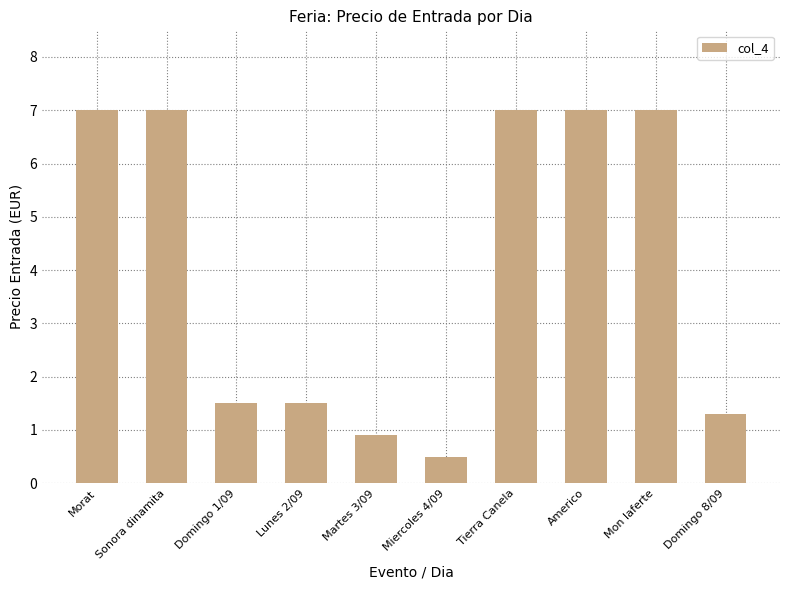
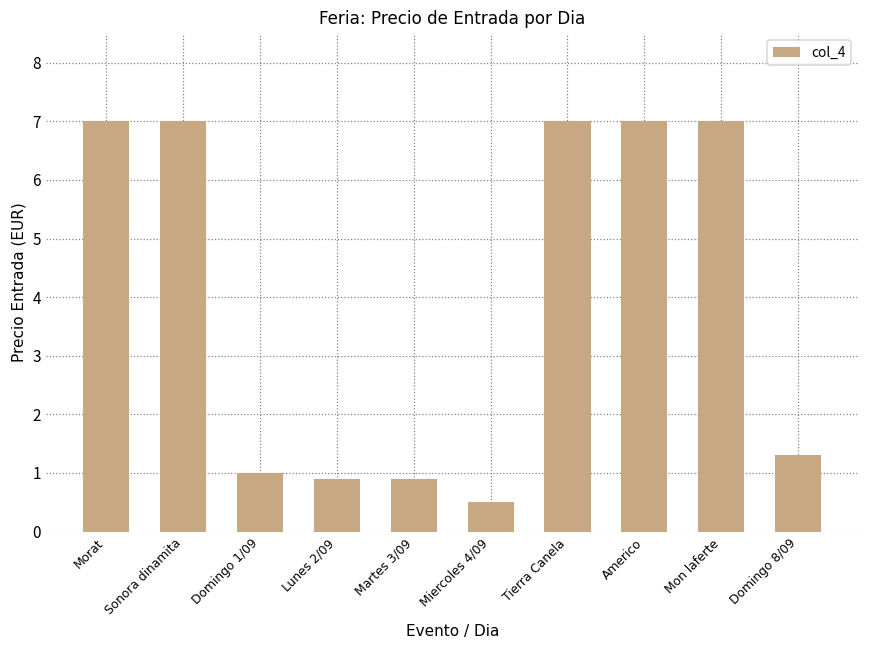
Domingo 1/09: 1.5 -> 1.0
Lunes 2/09: 1.5 -> 0.9
